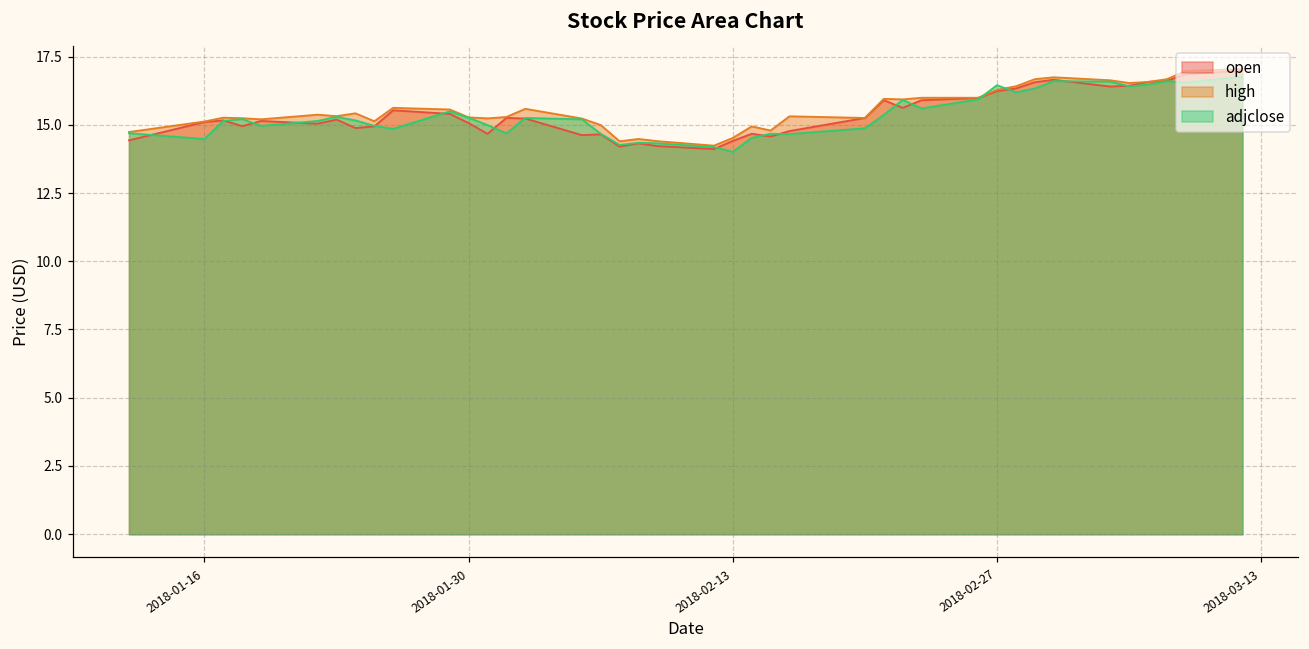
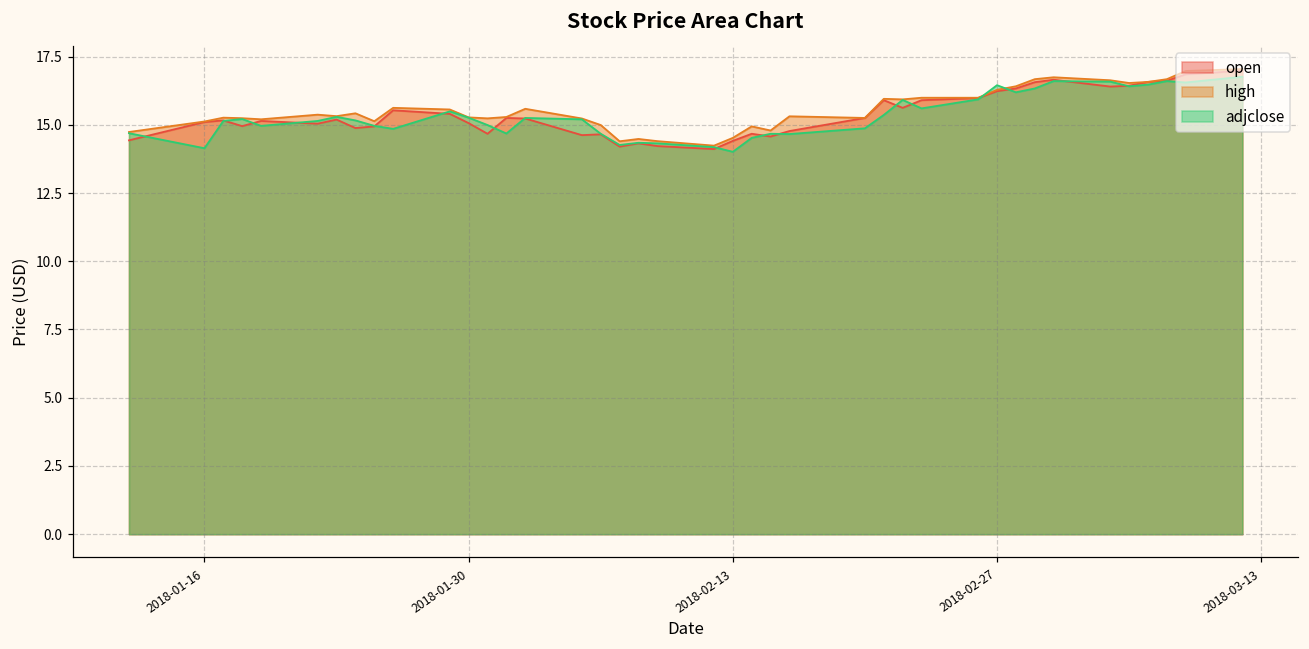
adjclose, 2018-01-16: 14.5 -> 14.1
